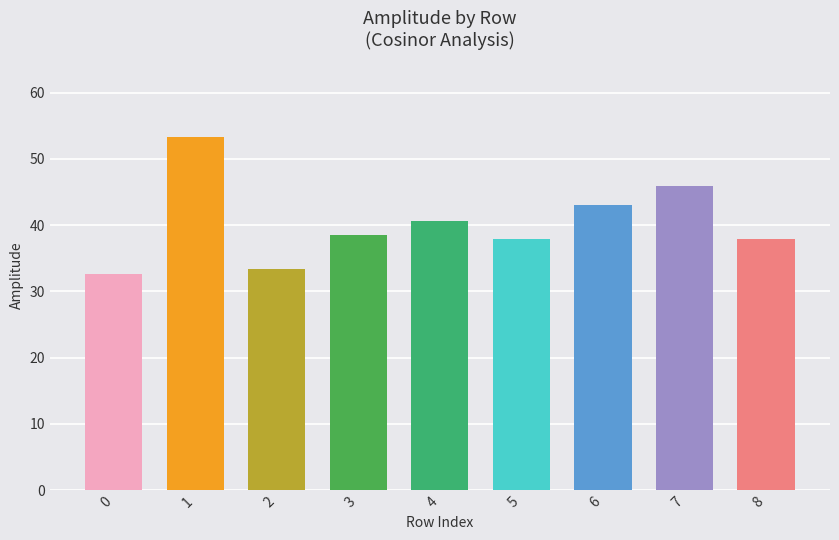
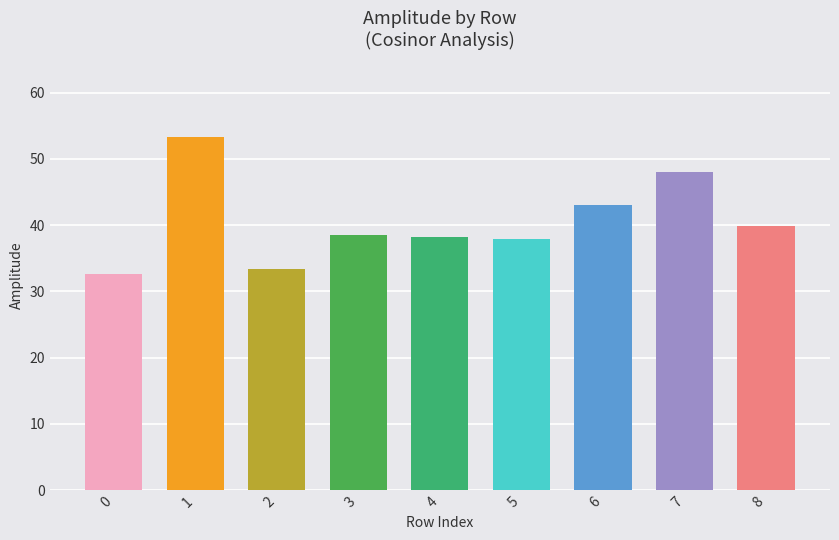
4: 41 -> 38
7: 46 -> 48
8: 38 -> 40
